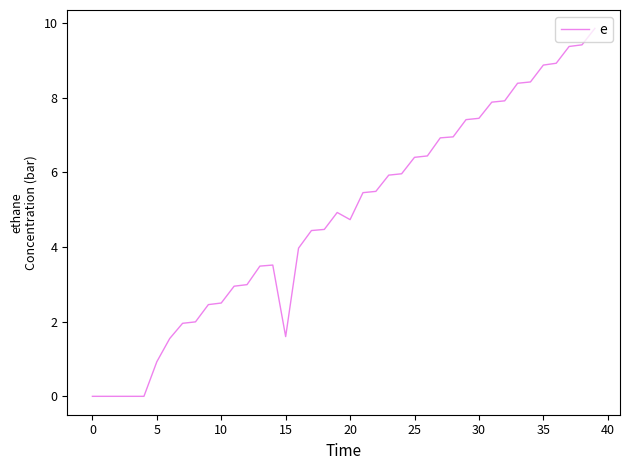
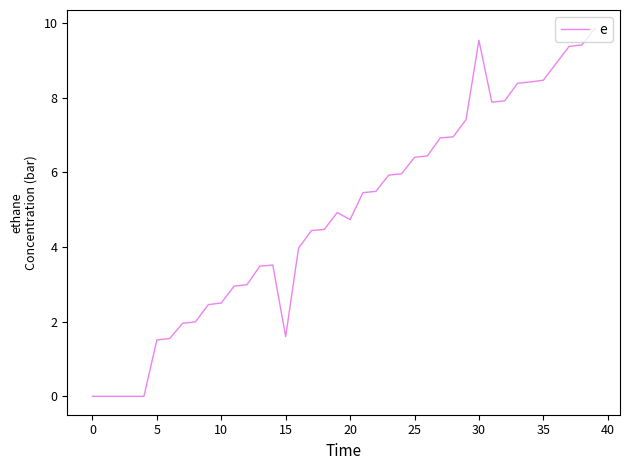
5: 0.9 -> 1.5
30: 7.5 -> 9.5
35: 8.9 -> 8.5
